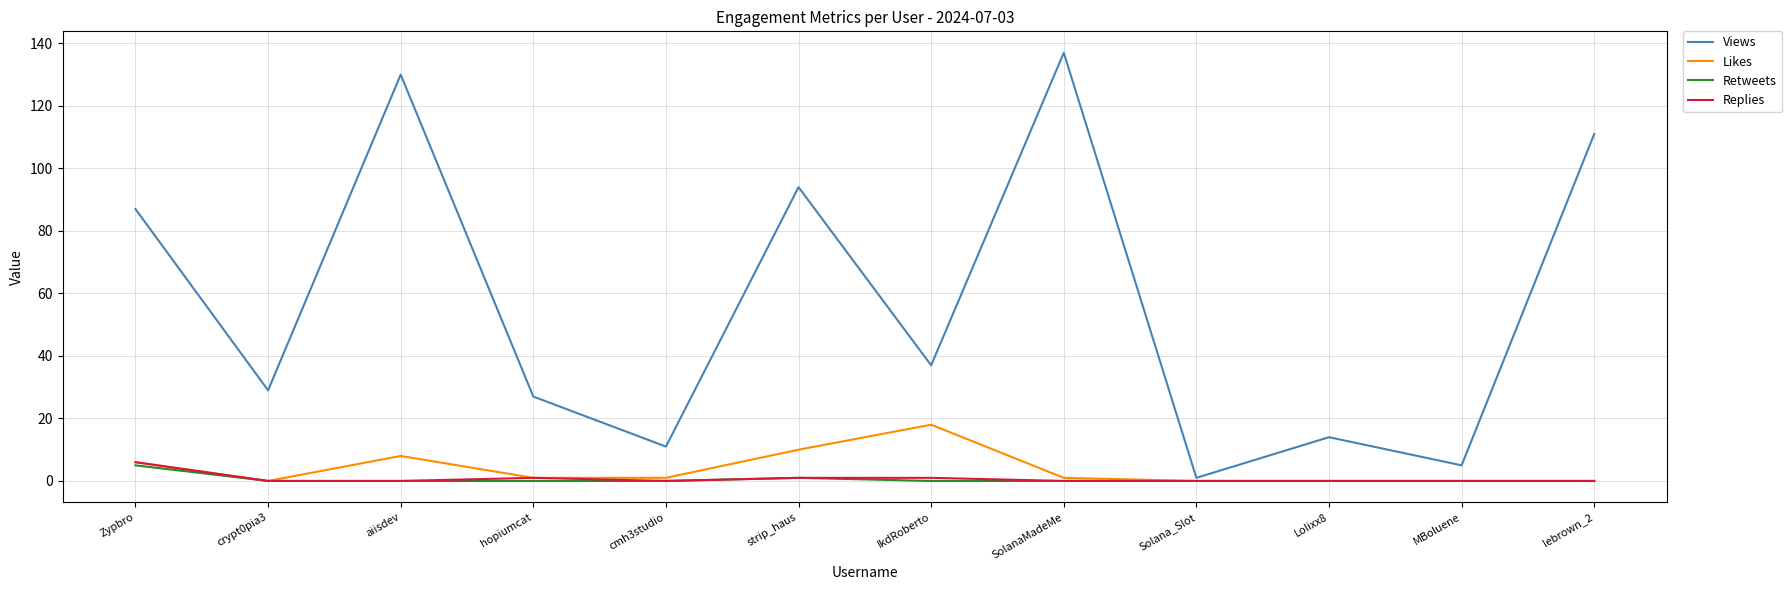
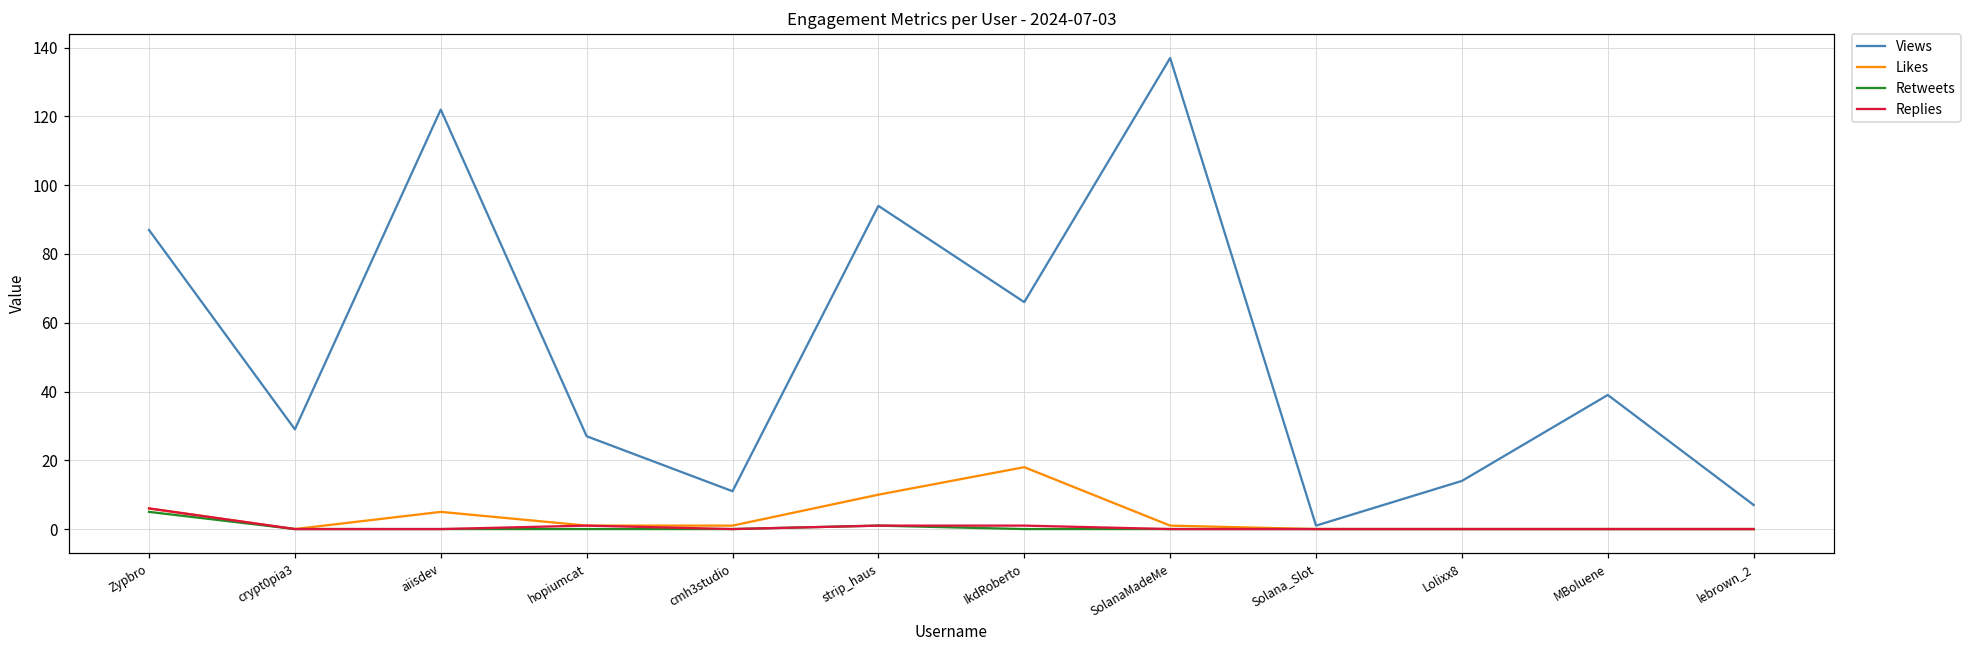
Views, aiisdev: 130 -> 122
Likes, aiisdev: 8 -> 5
Views, IkdRoberto: 37 -> 66
Views, MBoluene: 5 -> 39
Views, lebrown_2: 111 -> 7
